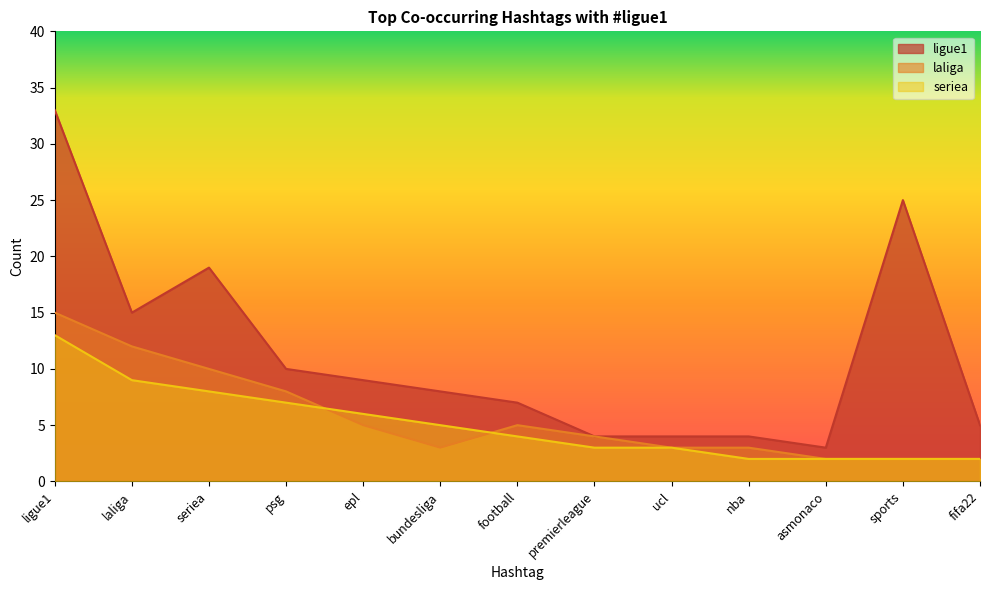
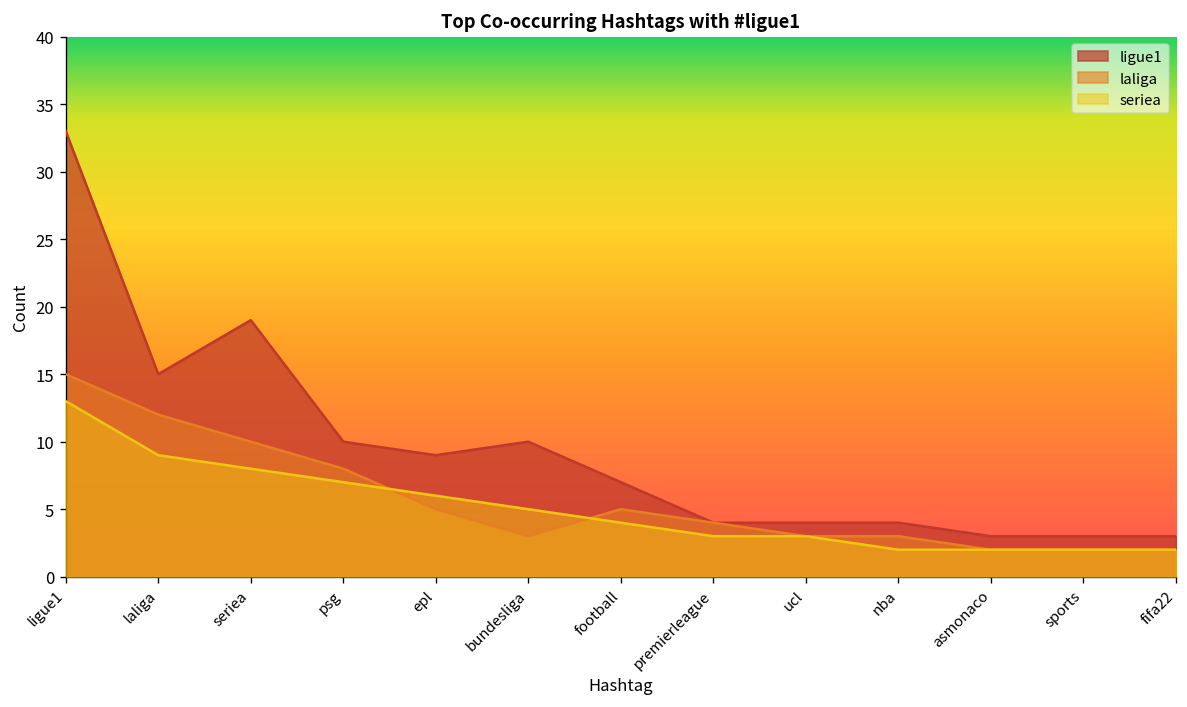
ligue1, bundesliga: 8 -> 10
ligue1, sports: 25 -> 3
ligue1, fifa22: 5 -> 3
